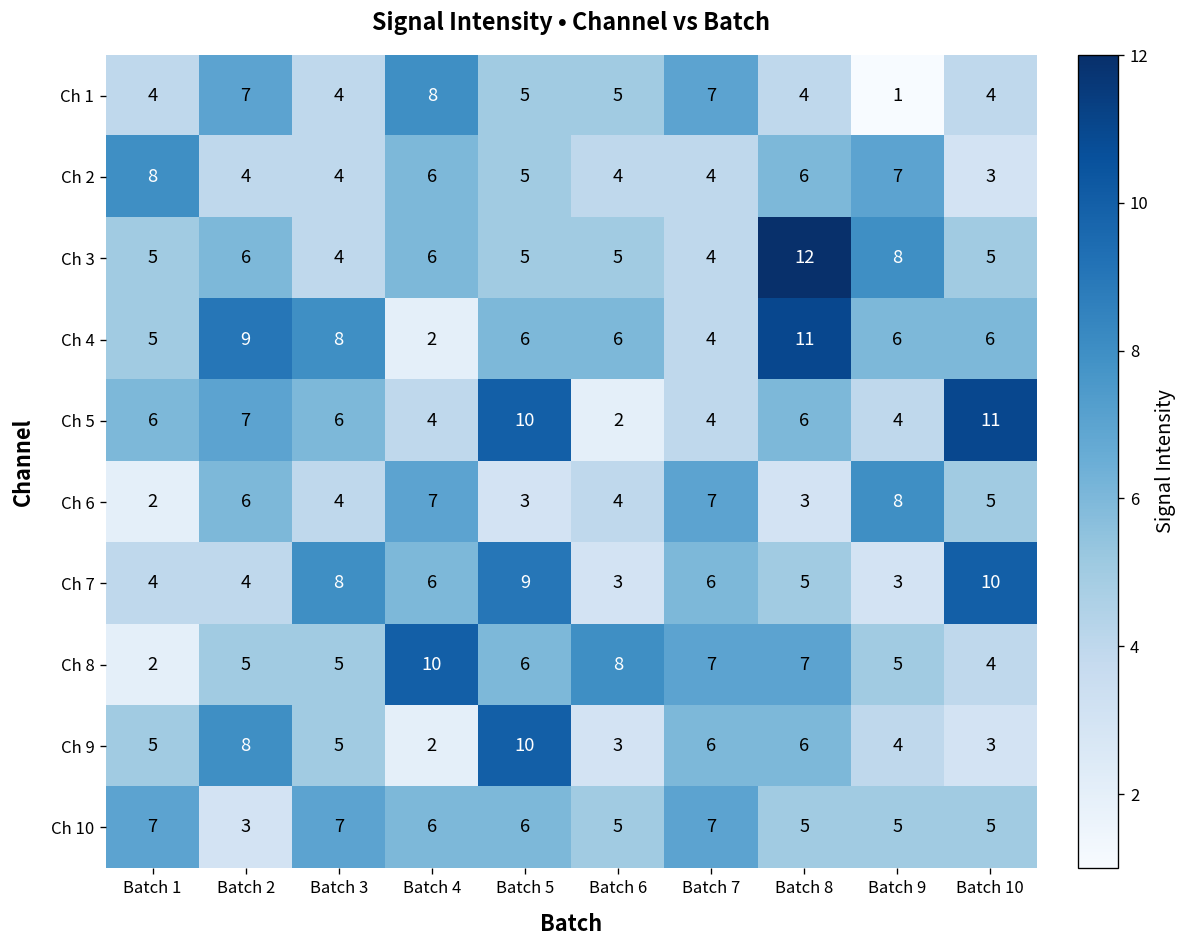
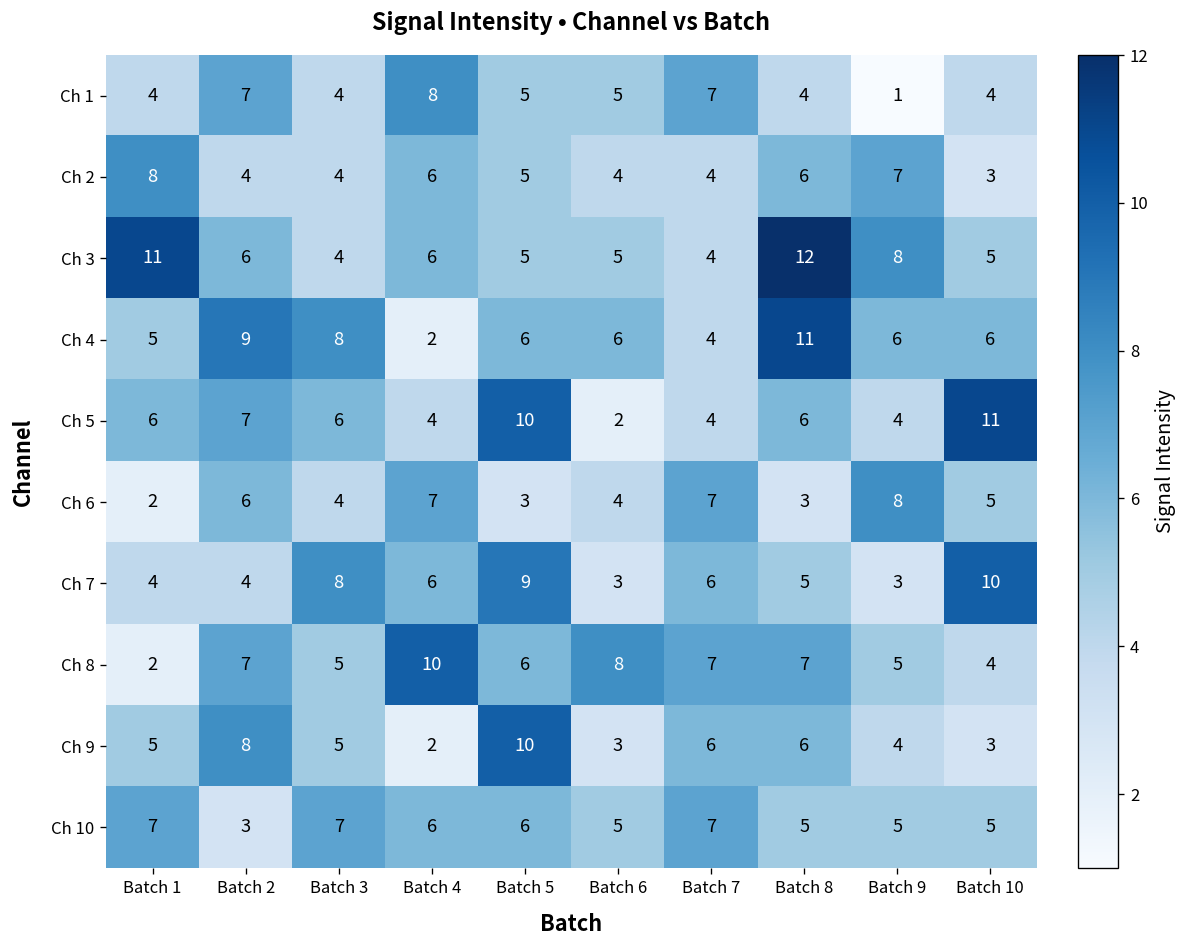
Ch 3, Batch 1: 5 -> 11
Ch 8, Batch 2: 5 -> 7
